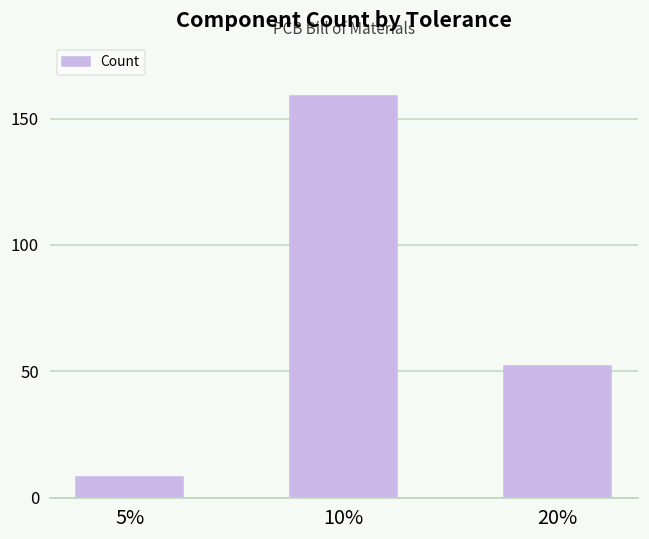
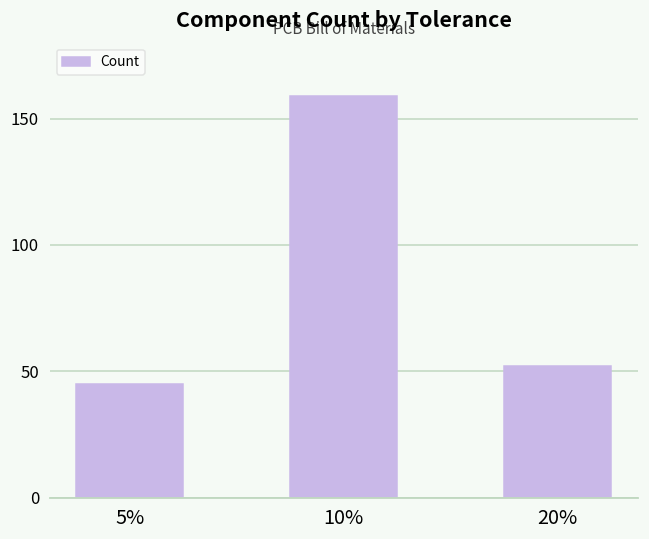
5%: 8 -> 45
